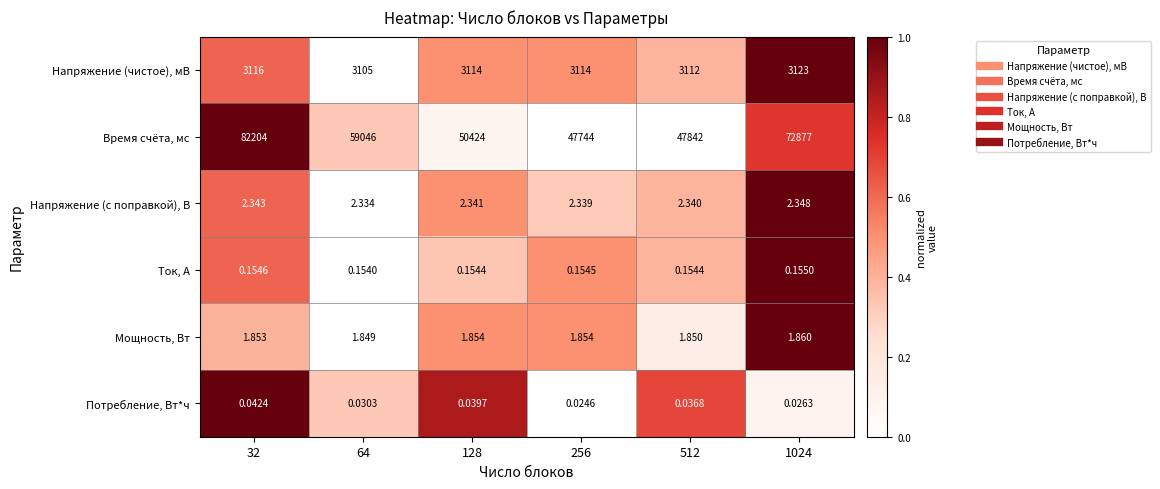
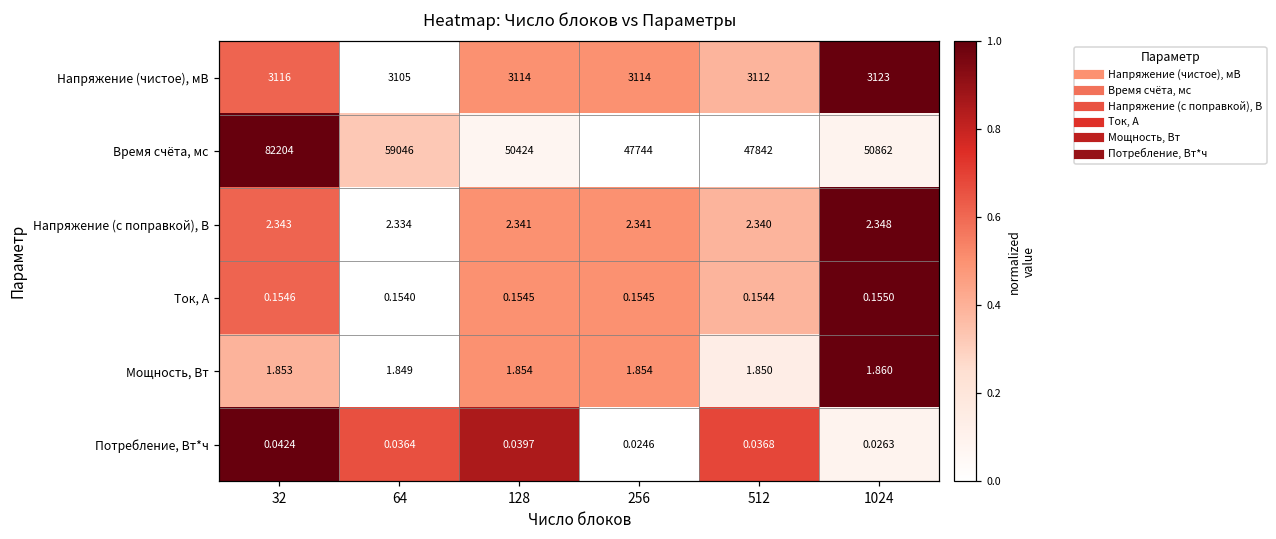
Время счёта, мс, 1024: 72877 -> 50862
Напряжение (с поправкой), В, 256: 2.339 -> 2.341
Ток, А, 128: 0.1544 -> 0.1545
Потребление, Вт*ч, 64: 0.0303 -> 0.0364
